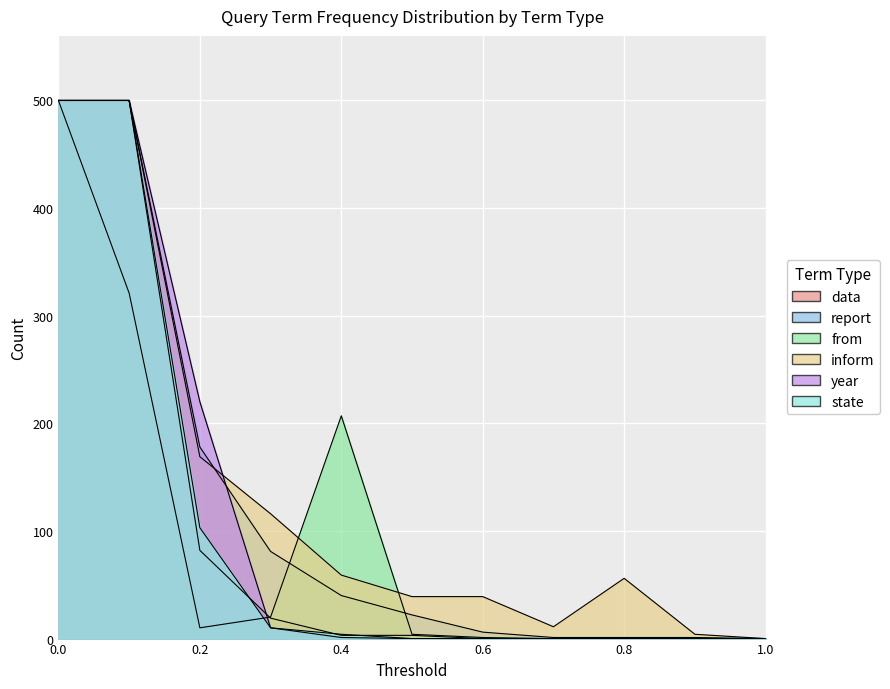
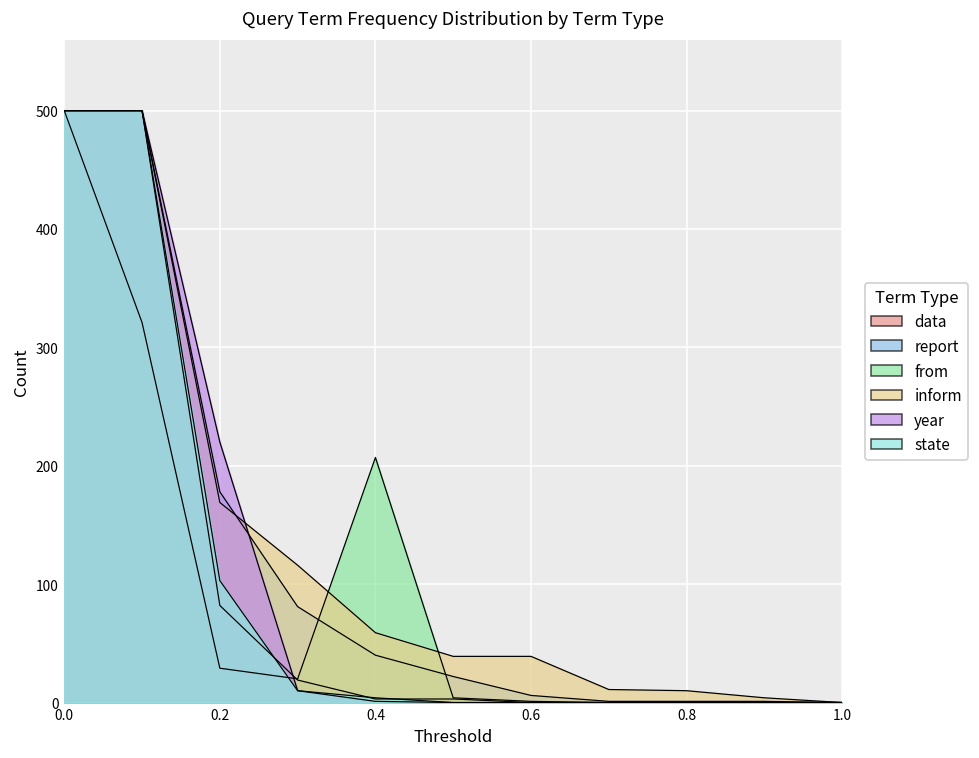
from, 0.2: 10 -> 29
inform, 0.8: 56 -> 10
